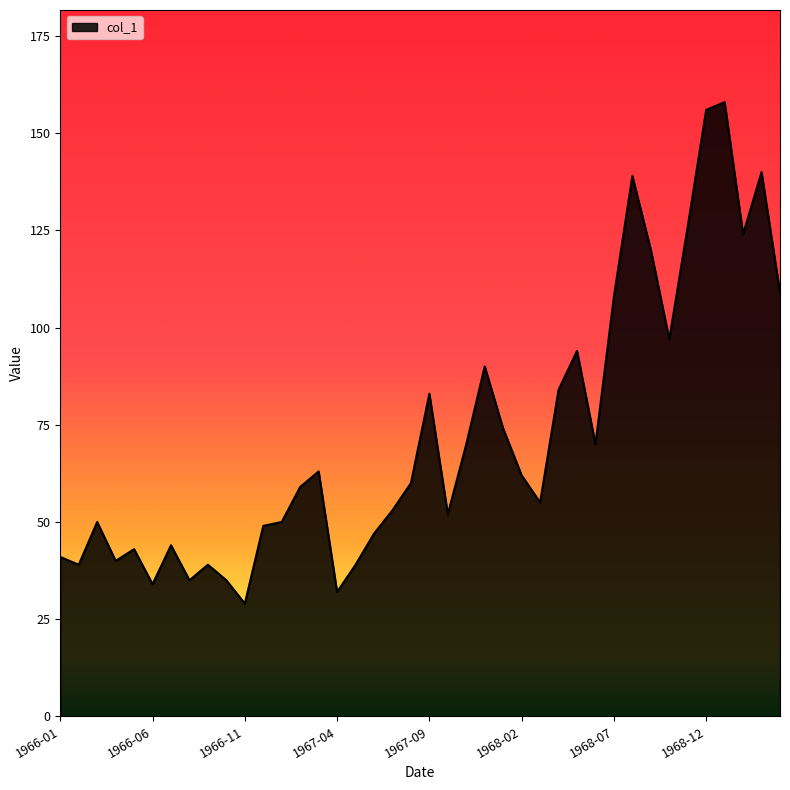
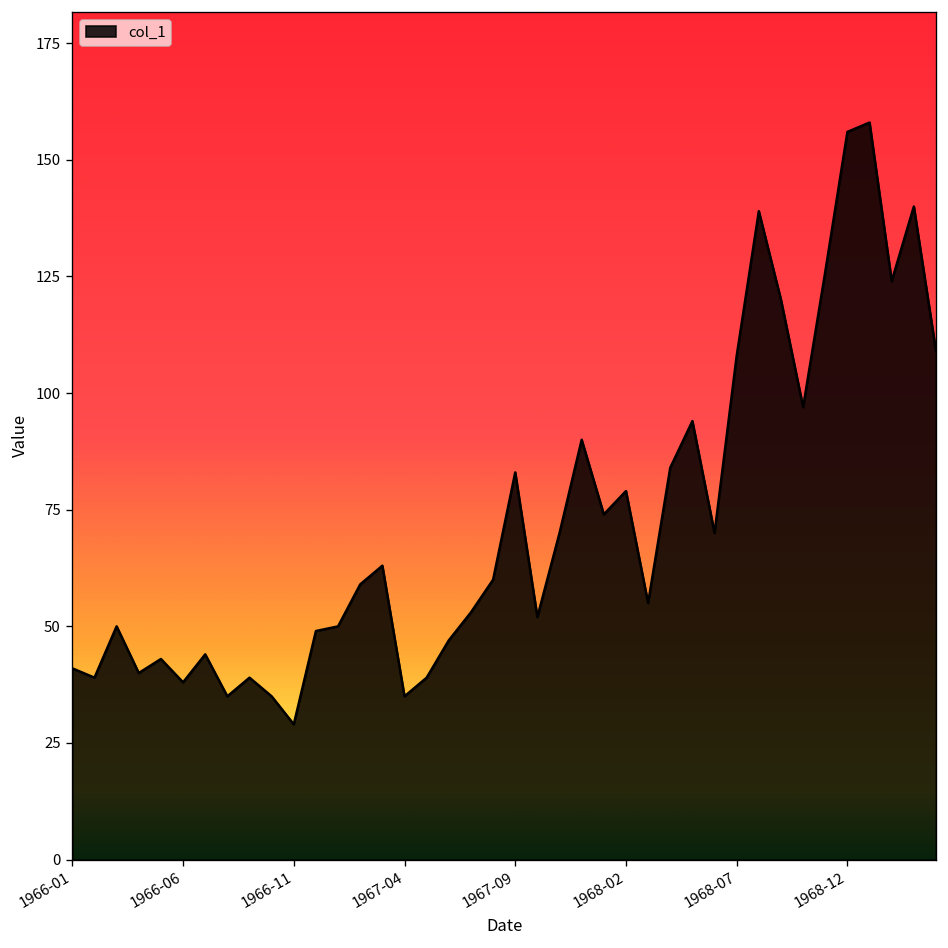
1966-06: 34 -> 38
1967-04: 32 -> 35
1968-02: 62 -> 79
